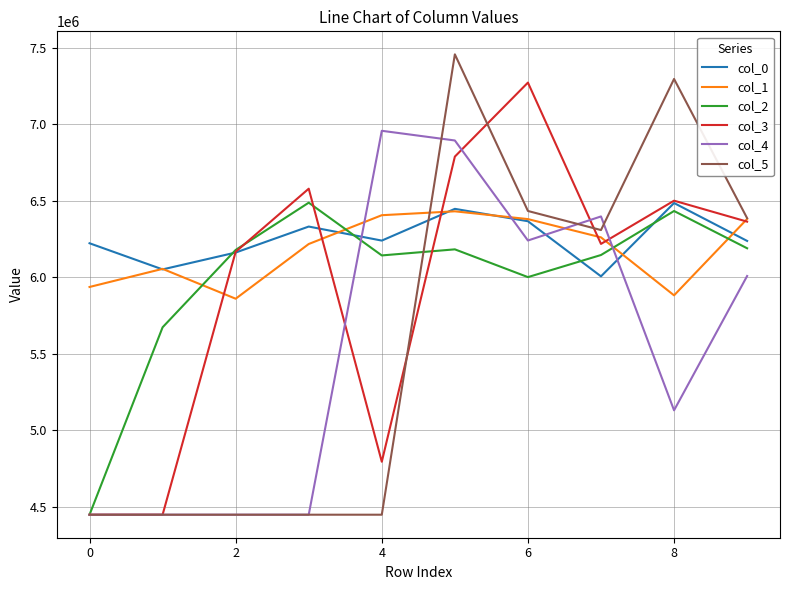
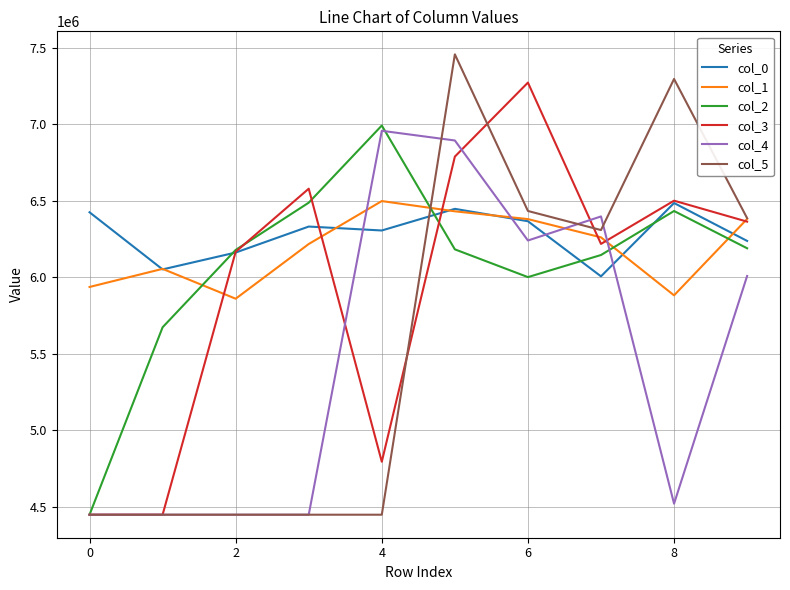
col_0, 0: 6220000 -> 6420000
col_0, 4: 6240000 -> 6300000
col_1, 4: 6400000 -> 6500000
col_2, 4: 6140000 -> 6990000
col_4, 8: 5130000 -> 4520000
